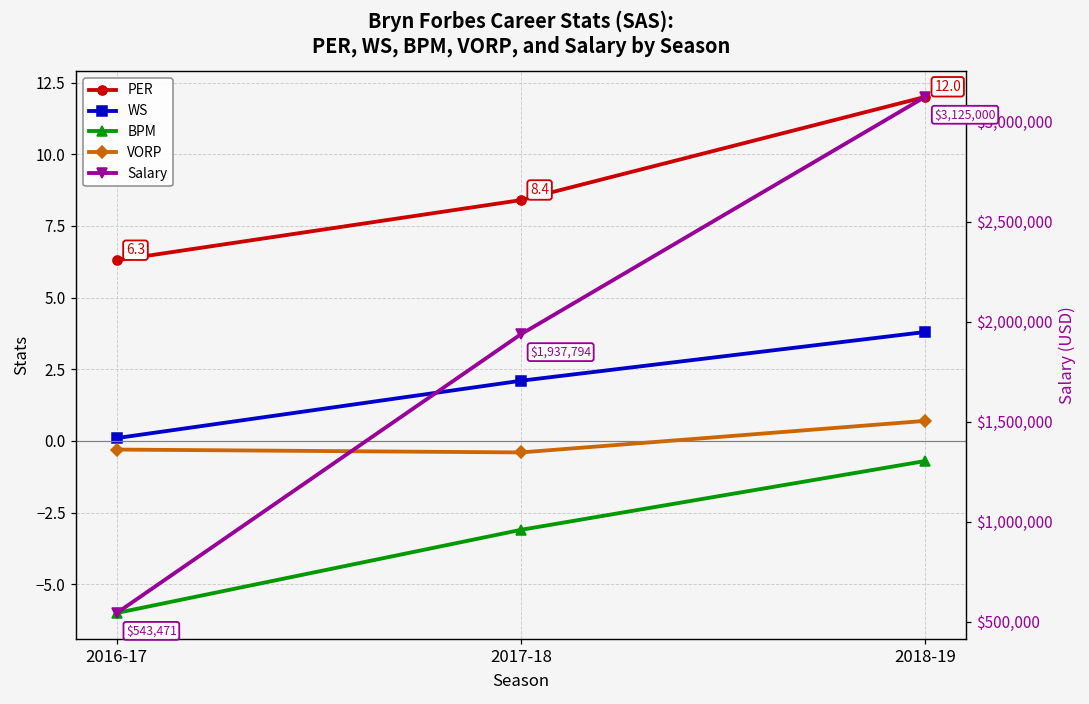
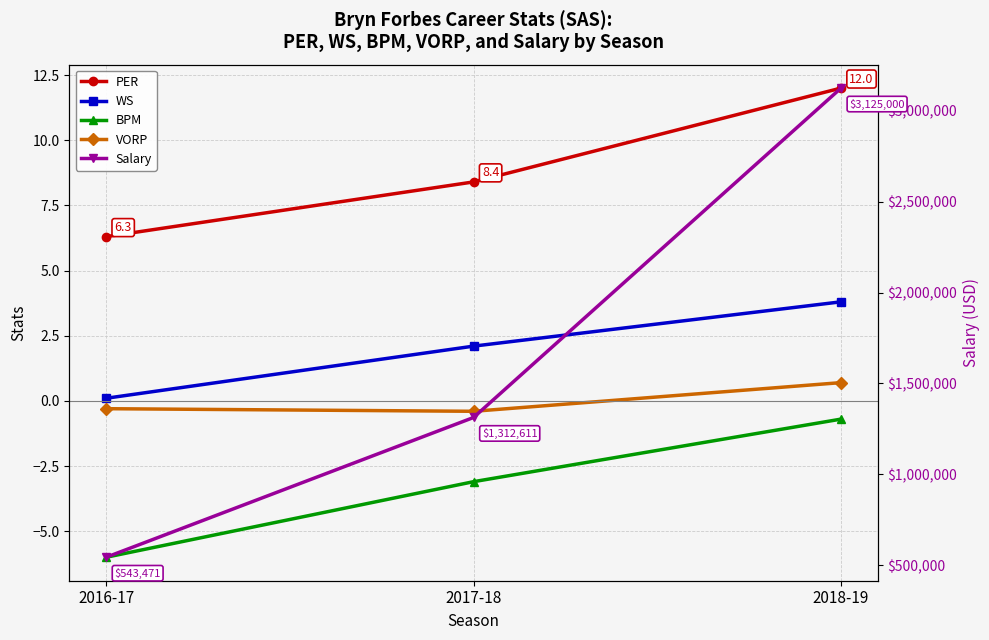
Salary, 2017-18: $1,937,794 -> $1,312,611
